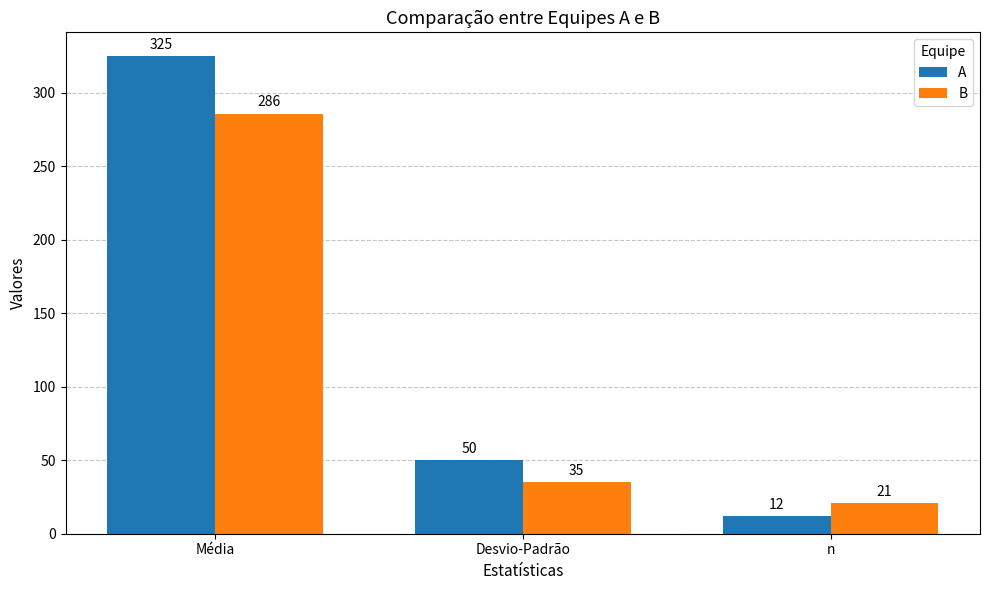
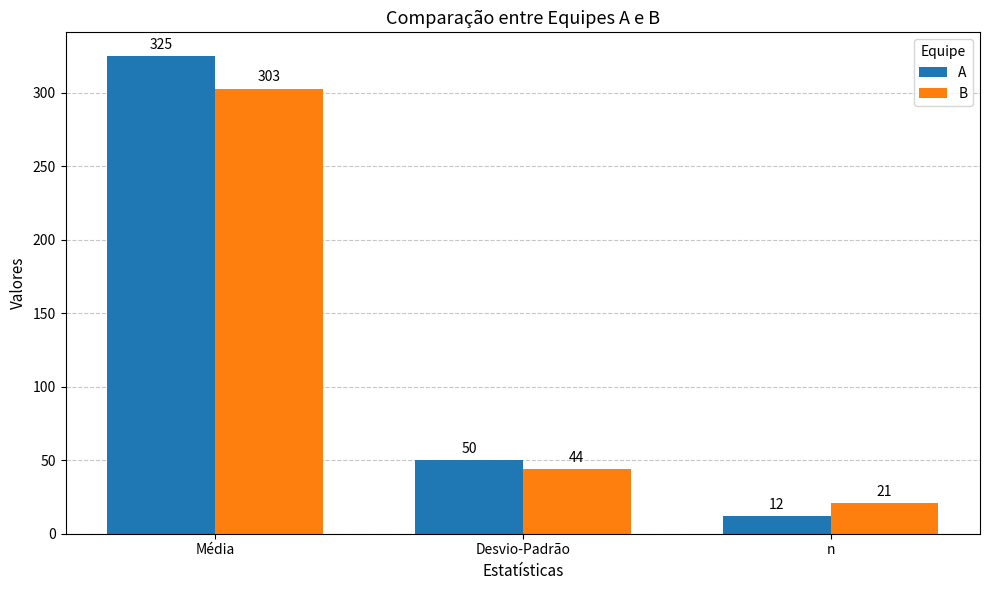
B, Média: 286 -> 303
B, Desvio-Padrão: 35 -> 44
